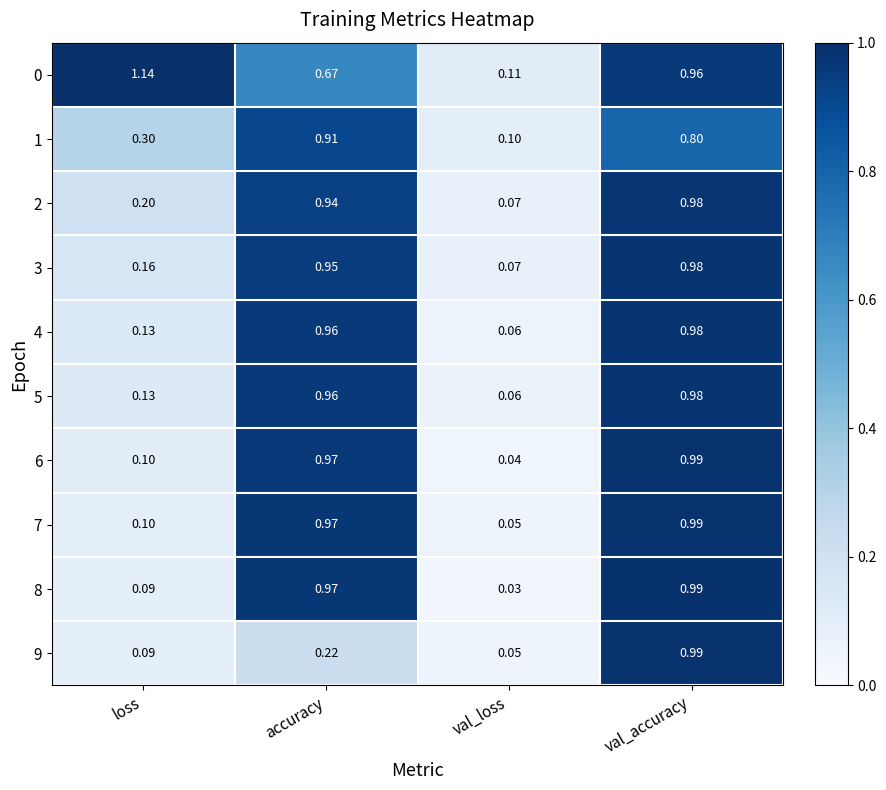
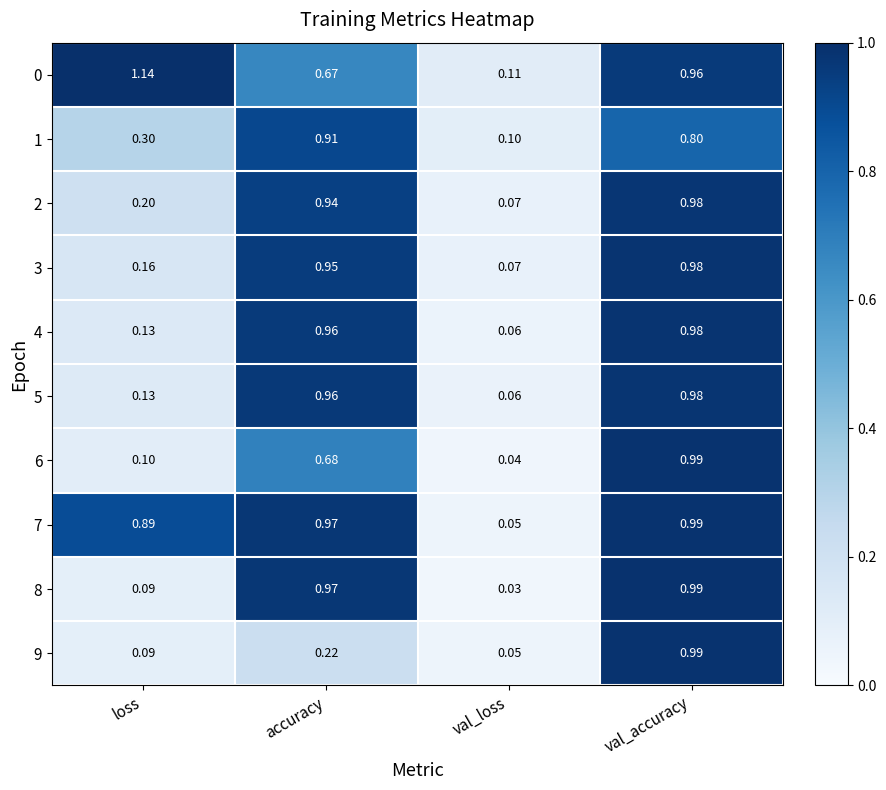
6, accuracy: 0.97 -> 0.68
7, loss: 0.10 -> 0.89
